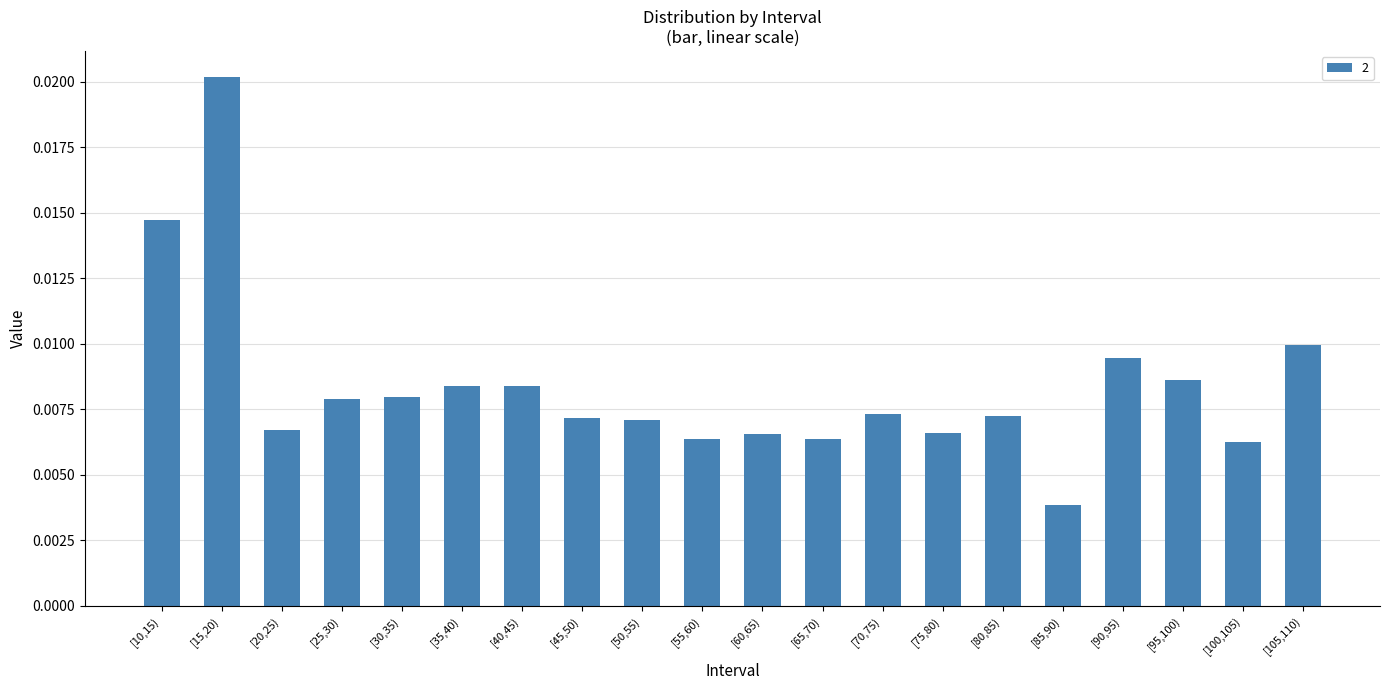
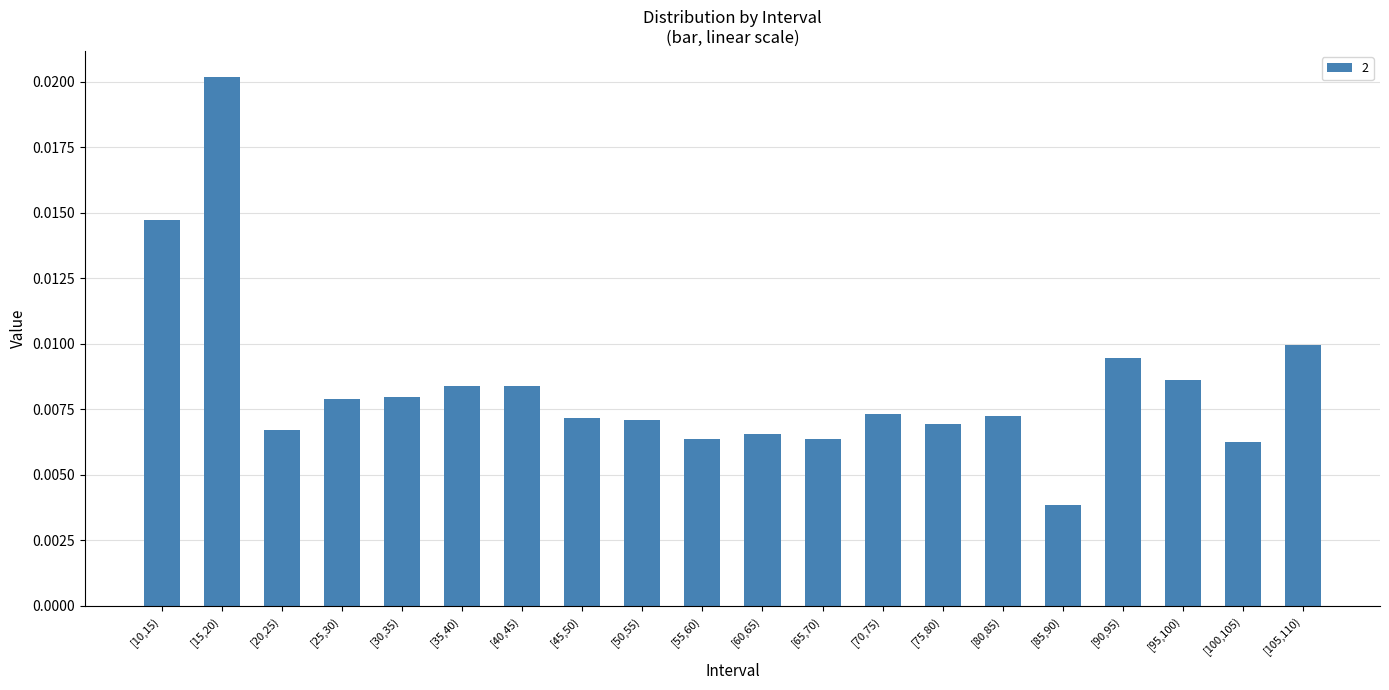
[75,80): 0.0066 -> 0.0069
